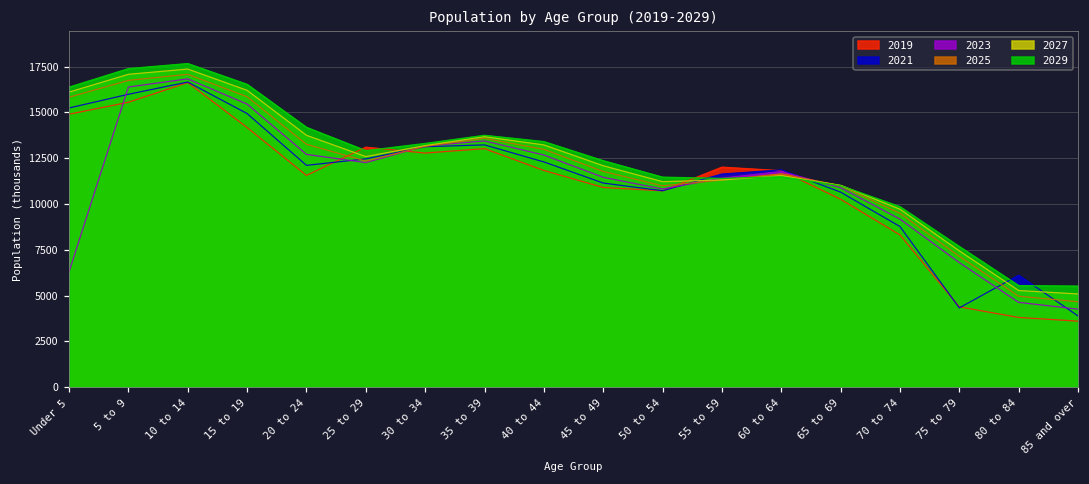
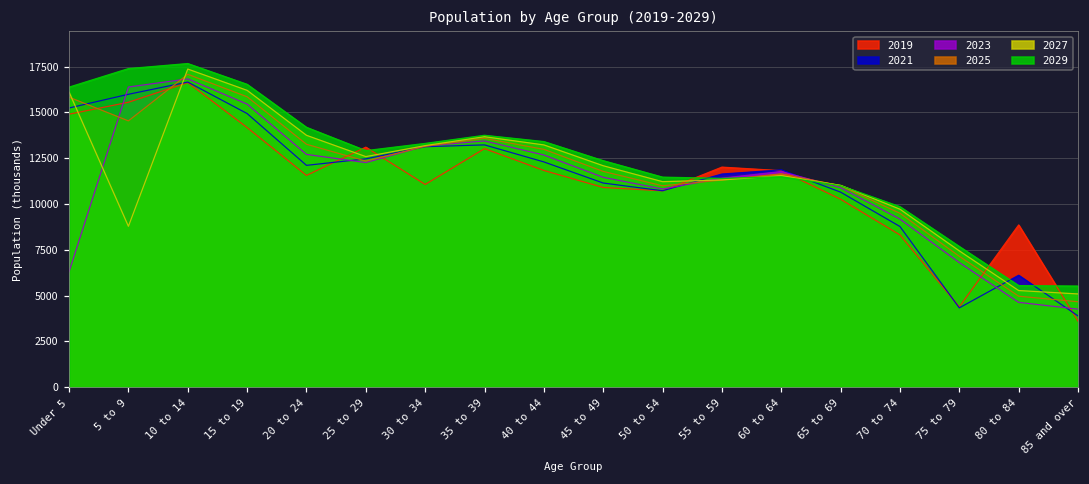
2025, 5 to 9: 16700 -> 14500
2027, 5 to 9: 17100 -> 8800
2019, 30 to 34: 12800 -> 11100
2019, 80 to 84: 3800 -> 8900
